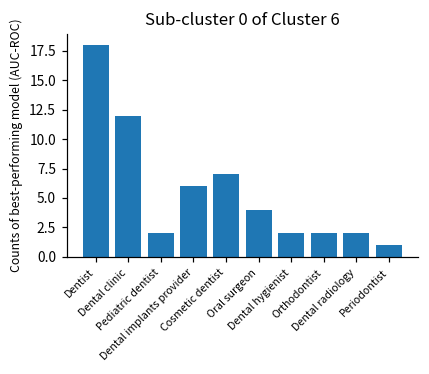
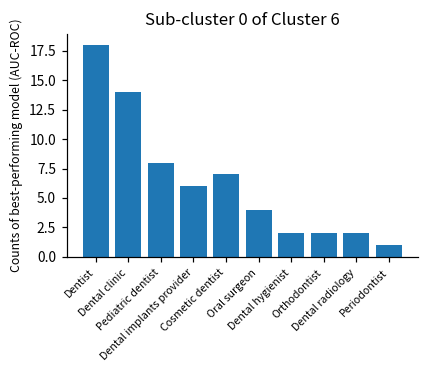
Dental clinic: 12 -> 14
Pediatric dentist: 2 -> 8
